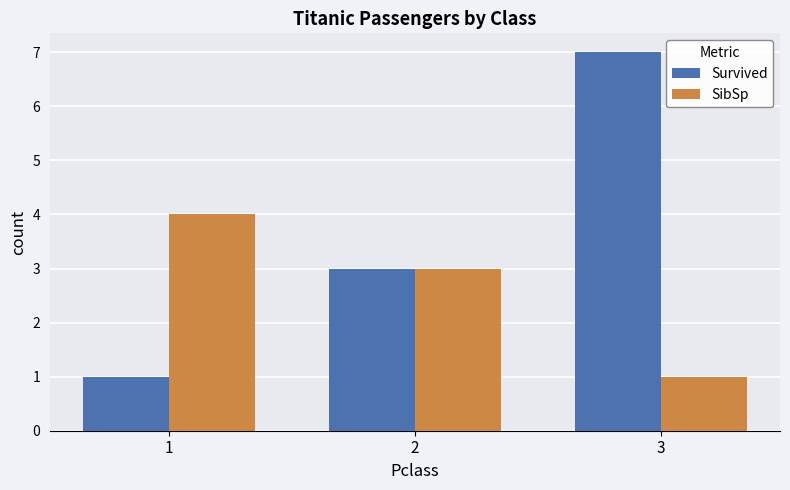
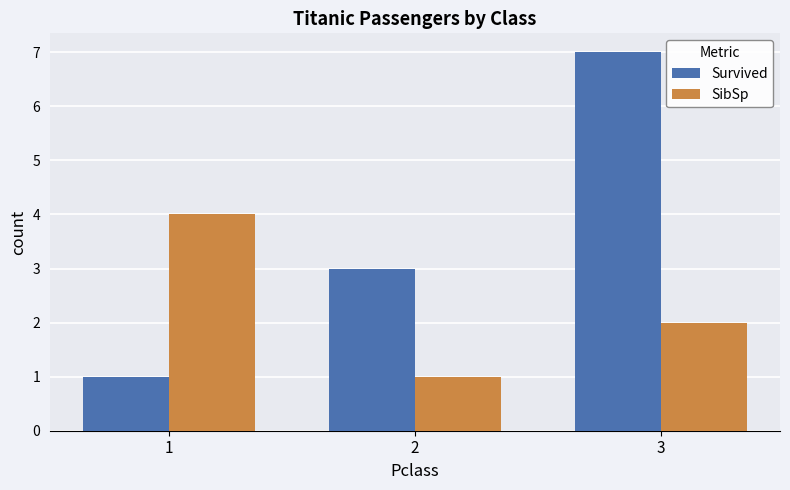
SibSp, 2: 3 -> 1
SibSp, 3: 1 -> 2
